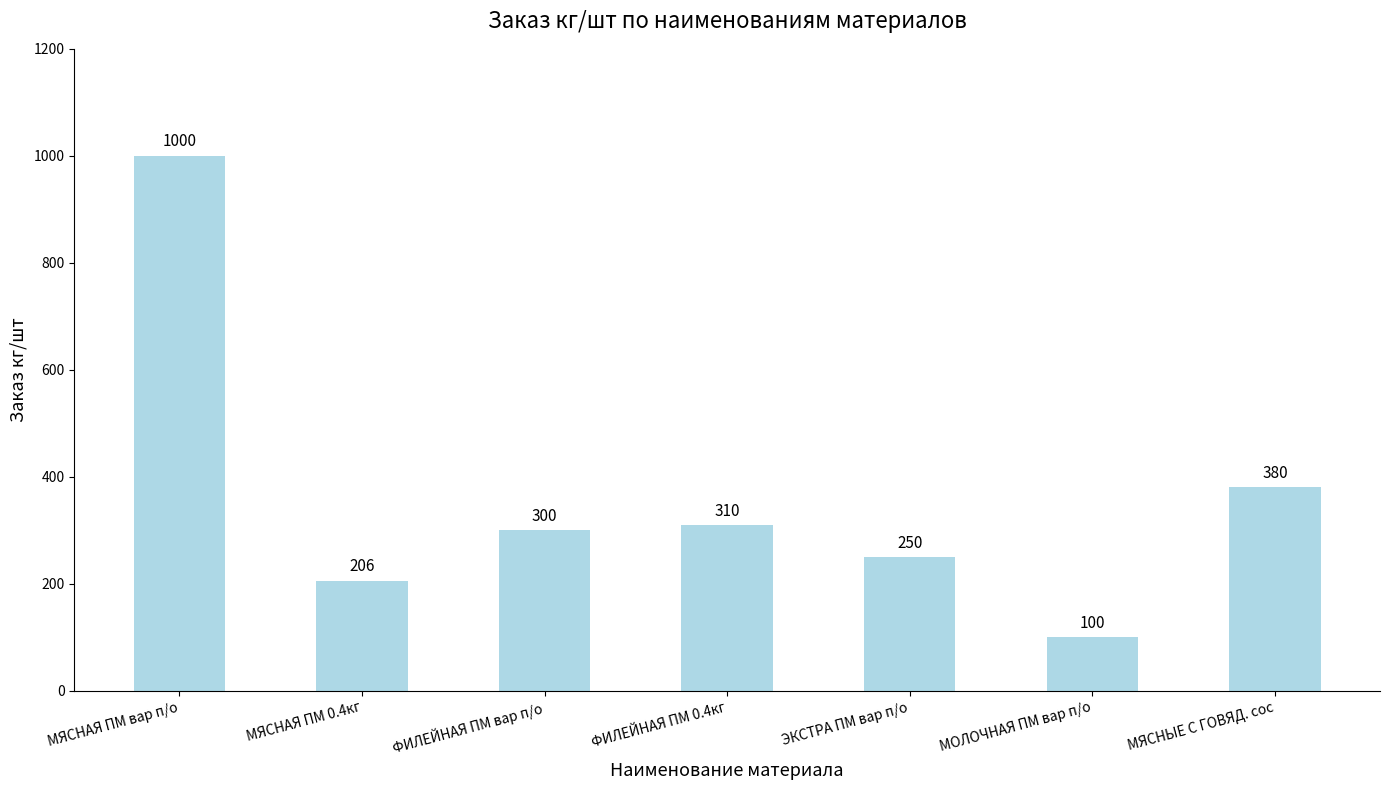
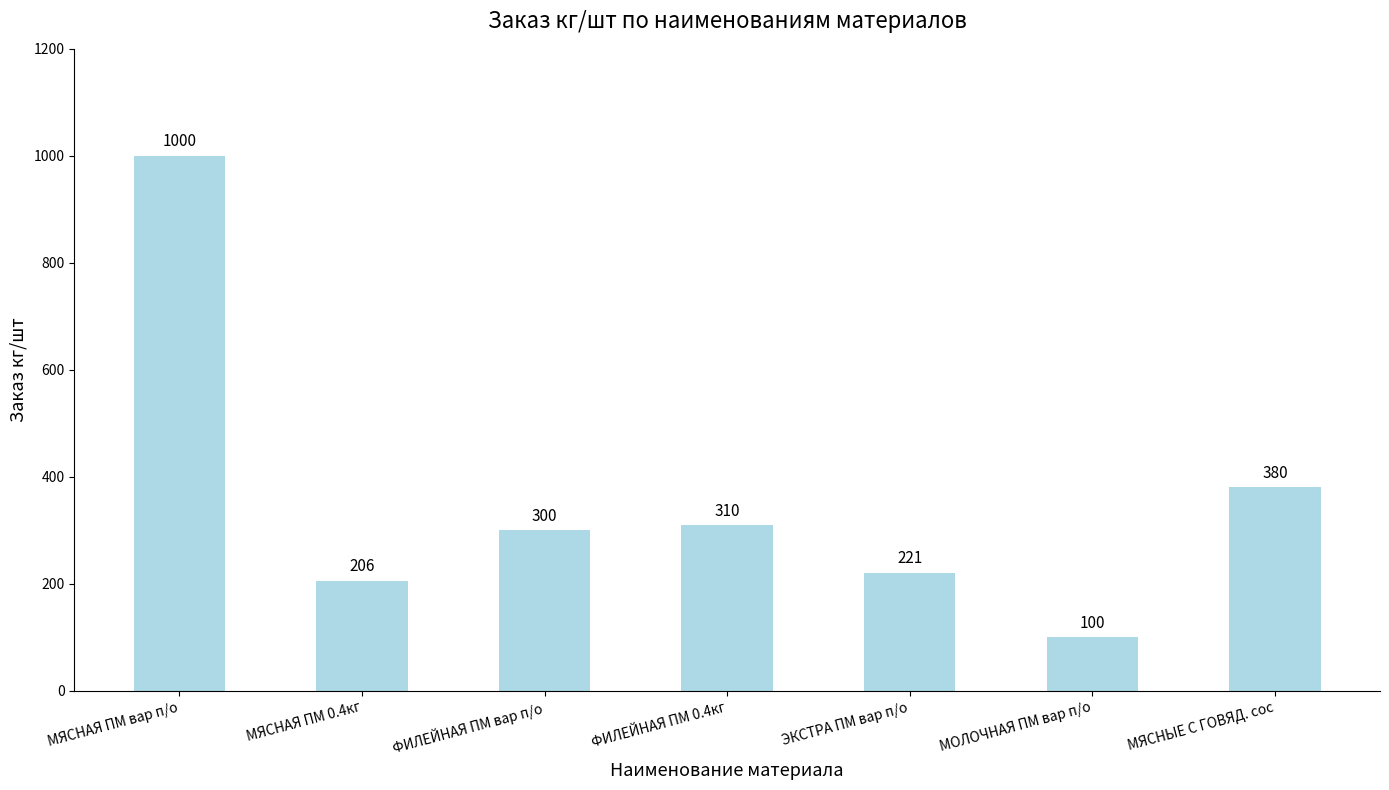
ЭКСТРА ПМ вар п/о: 250 -> 221
